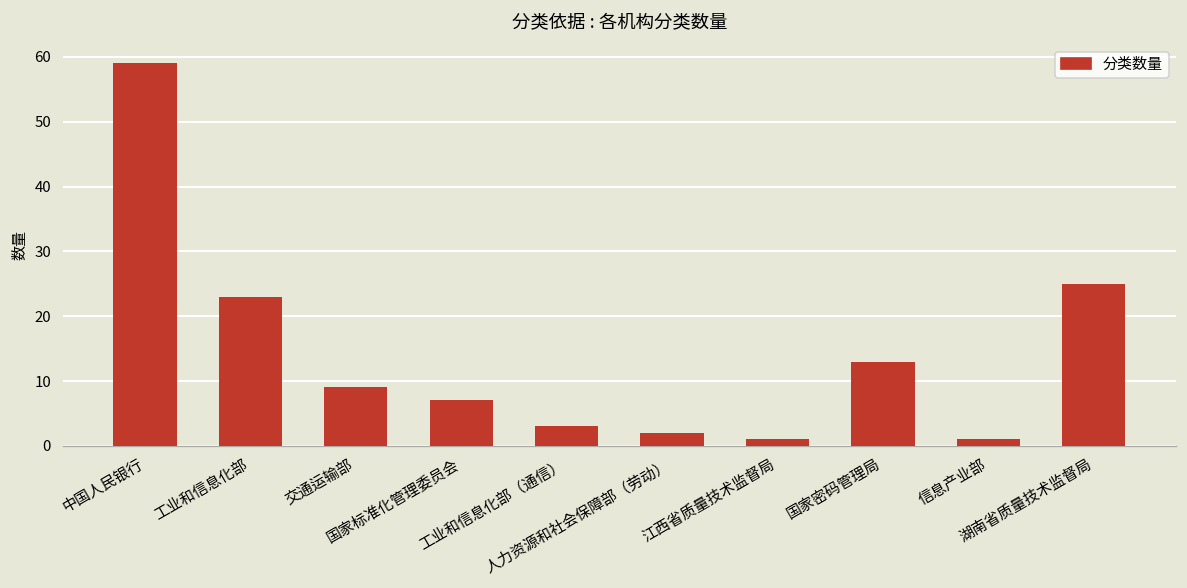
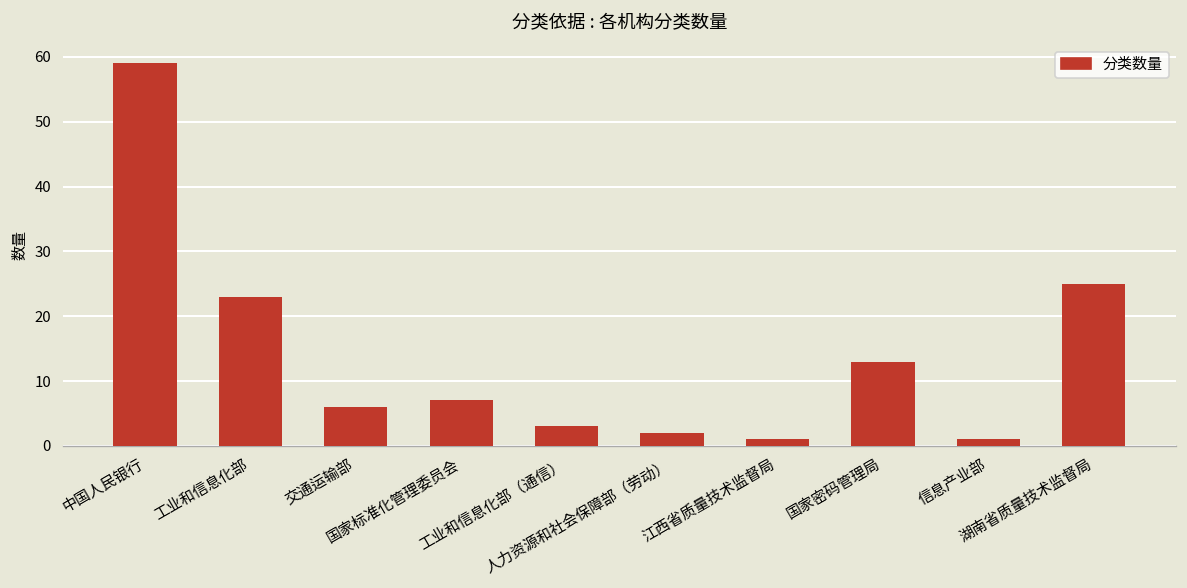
交通运输部: 9 -> 6
